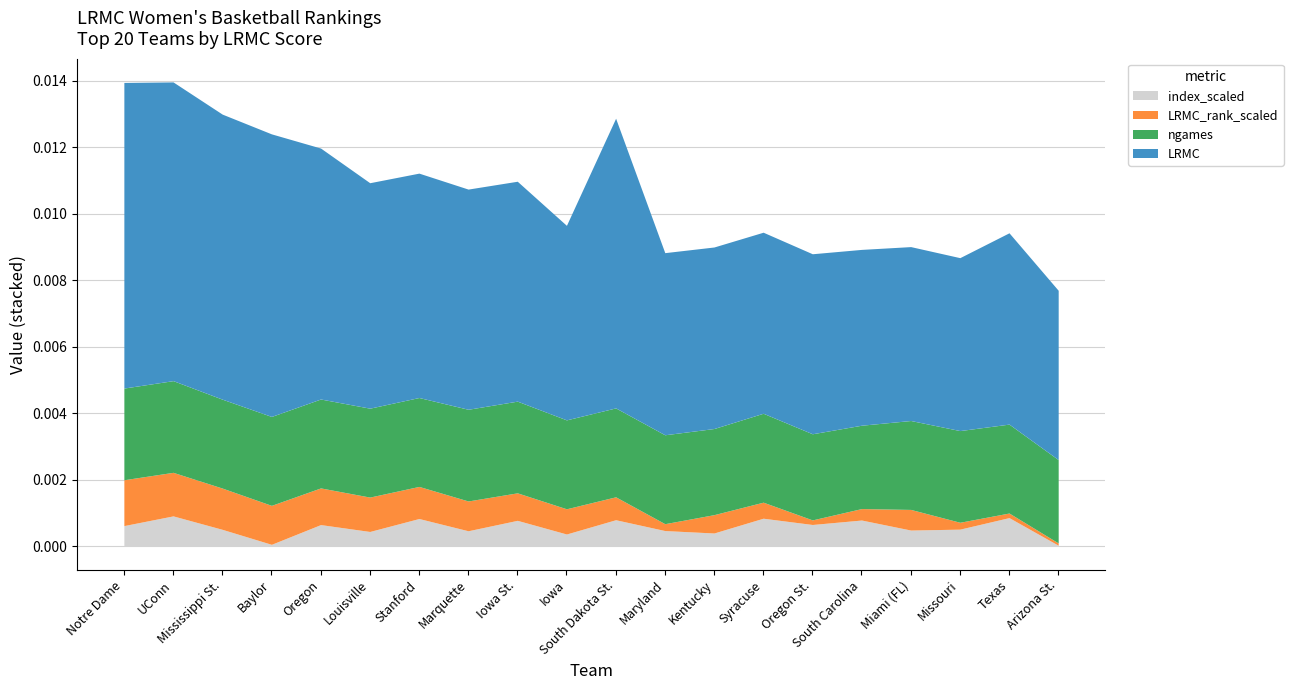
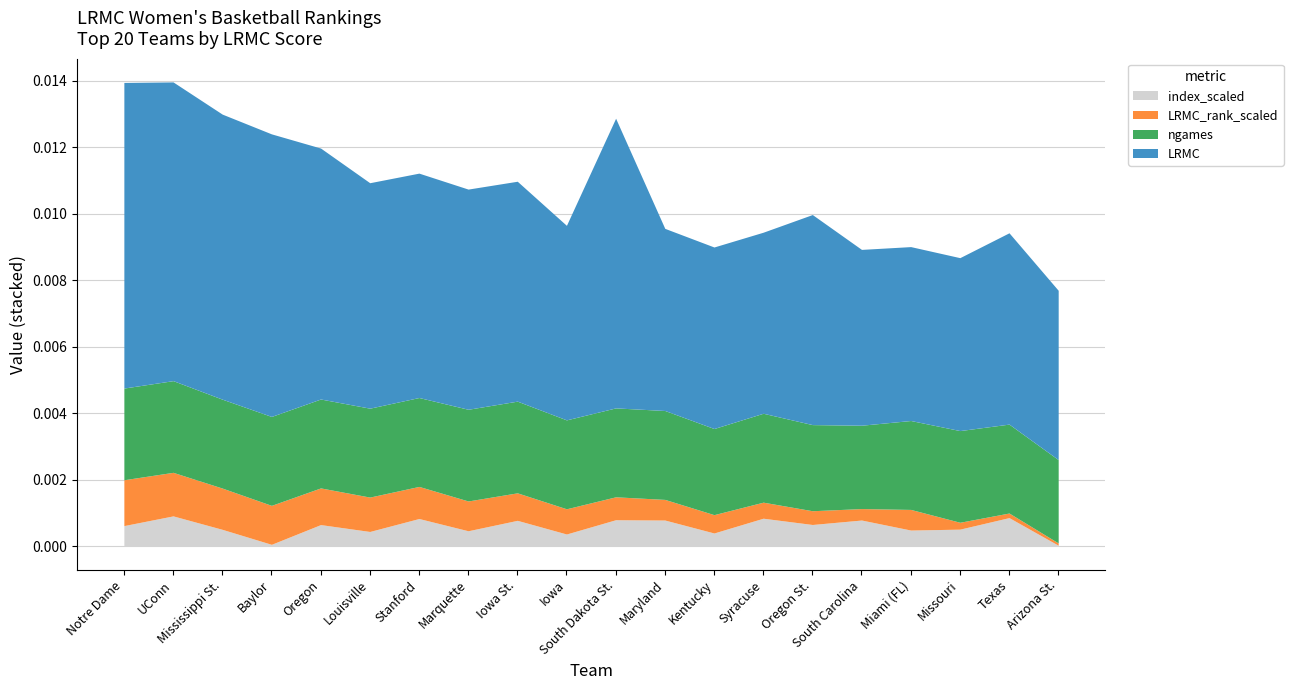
index_scaled, Maryland: 0.0005 -> 0.0008
LRMC_rank_scaled, Maryland: 0.0002 -> 0.0006
LRMC_rank_scaled, Oregon St.: 0.0001 -> 0.0004
LRMC, Oregon St.: 0.0054 -> 0.0063
